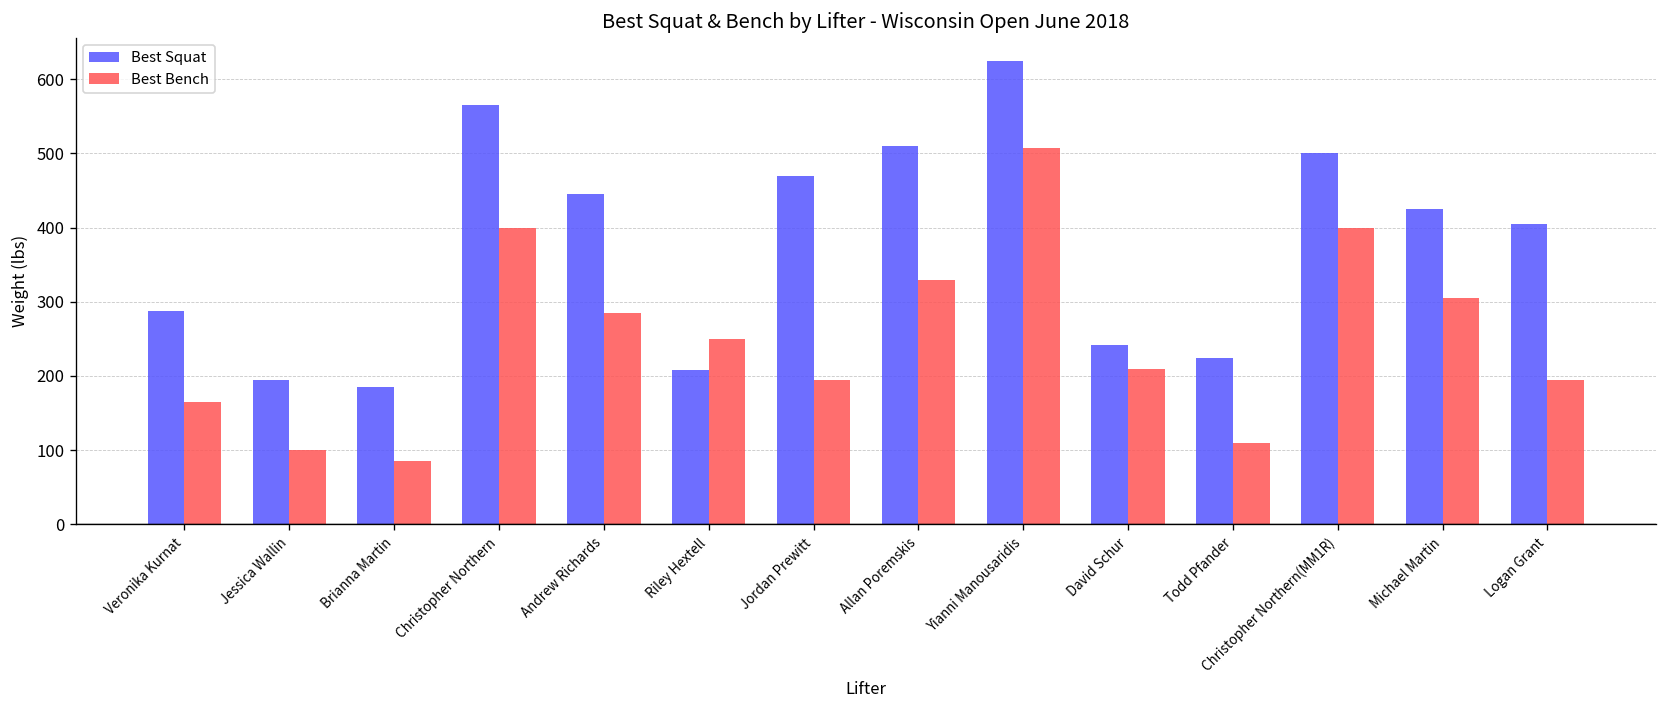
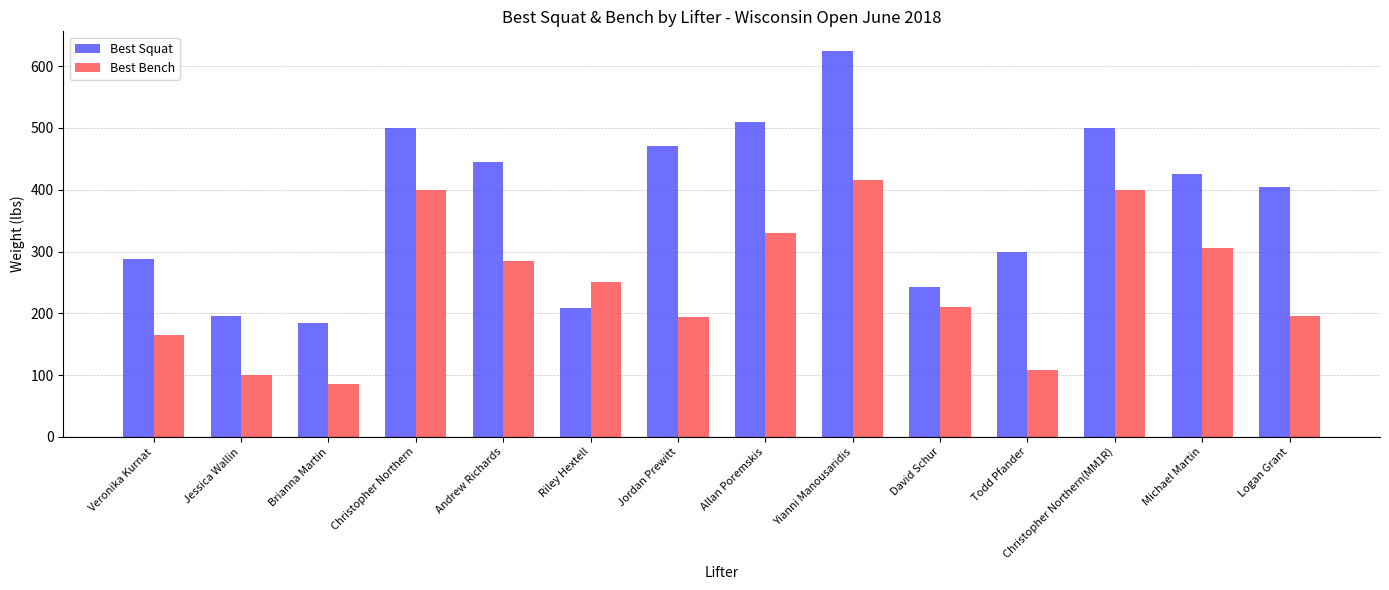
Best Squat, Christopher Northern: 570 -> 500
Best Bench, Yianni Manousaridis: 510 -> 420
Best Squat, Todd Pfander: 220 -> 300
